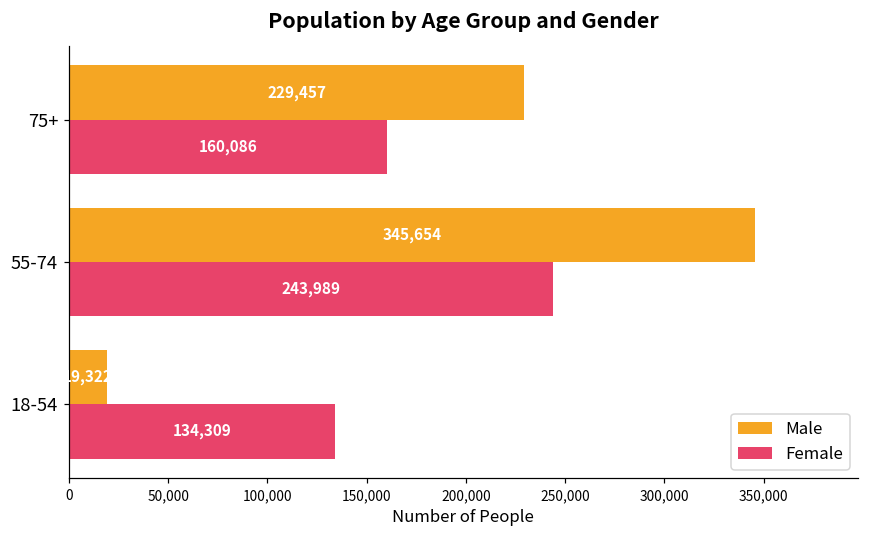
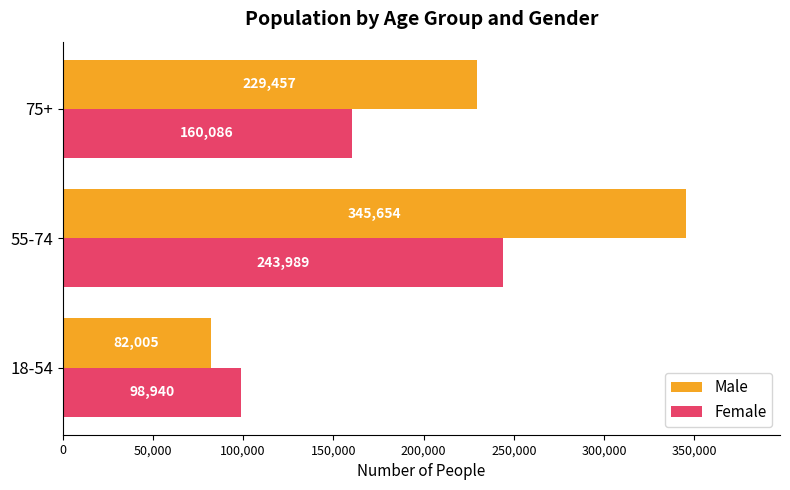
Male, 18-54: 19,322 -> 82,005
Female, 18-54: 134,309 -> 98,940
